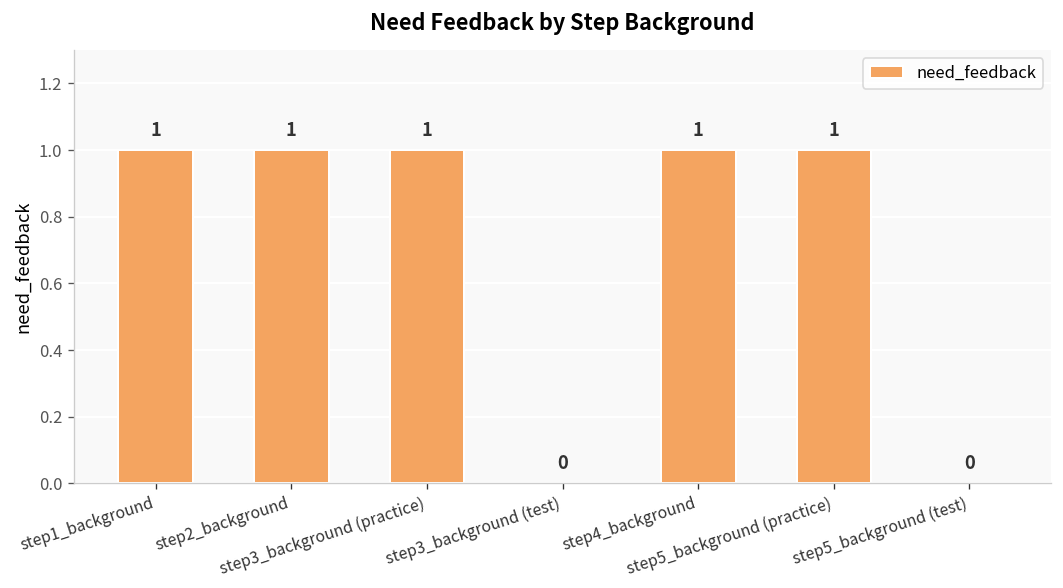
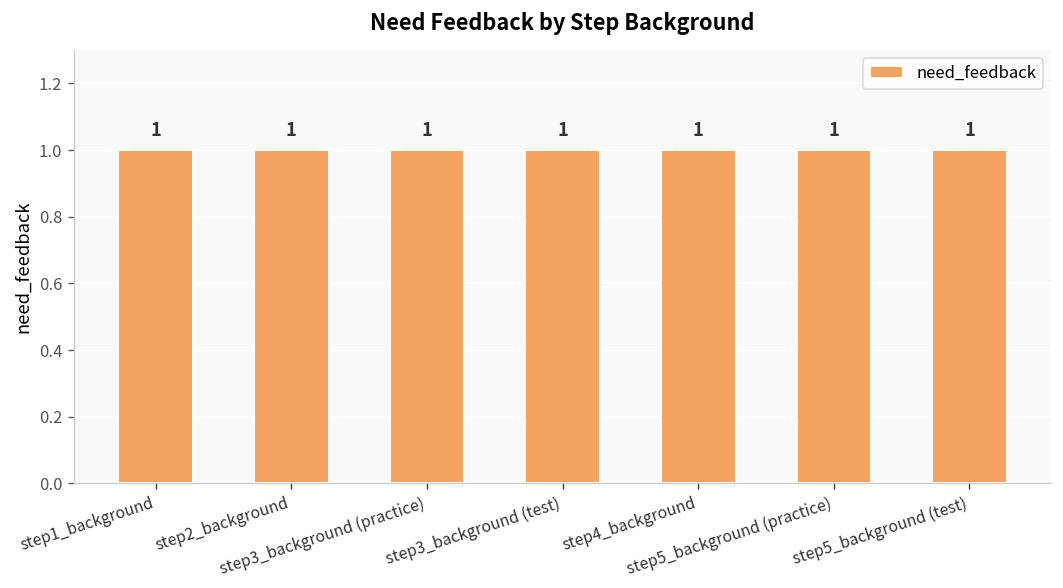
step3_background (test): 0 -> 1
step5_background (test): 0 -> 1
